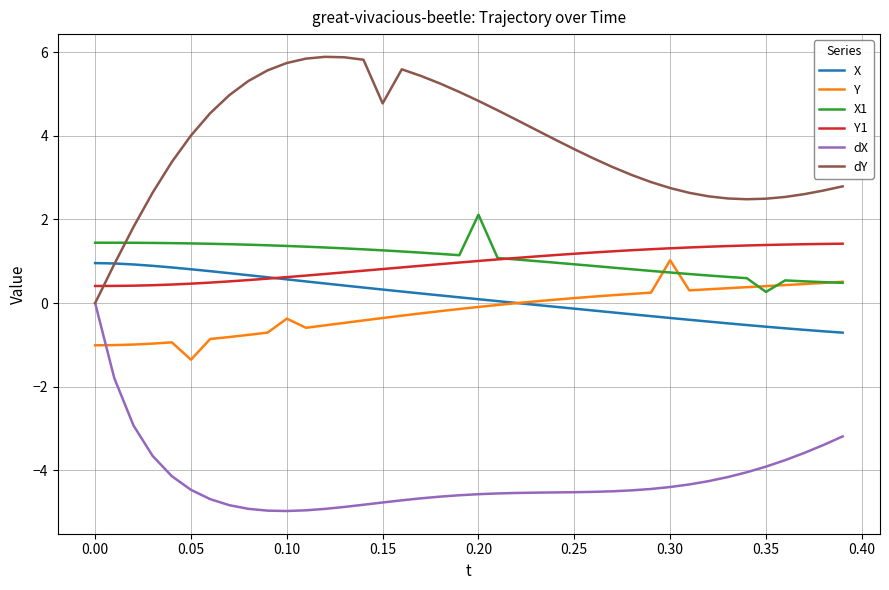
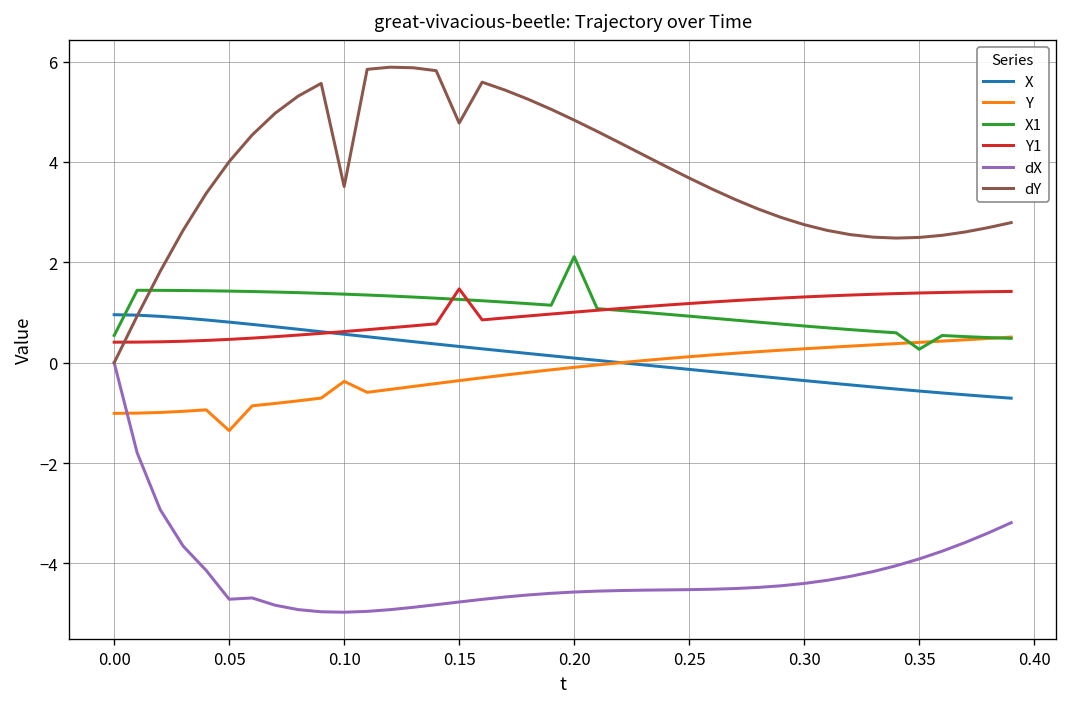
X1, 0.00: 1.4 -> 0.5
dX, 0.05: -4.5 -> -4.7
dY, 0.10: 5.7 -> 3.5
Y1, 0.15: 0.8 -> 1.5
Y, 0.30: 1.0 -> 0.3
